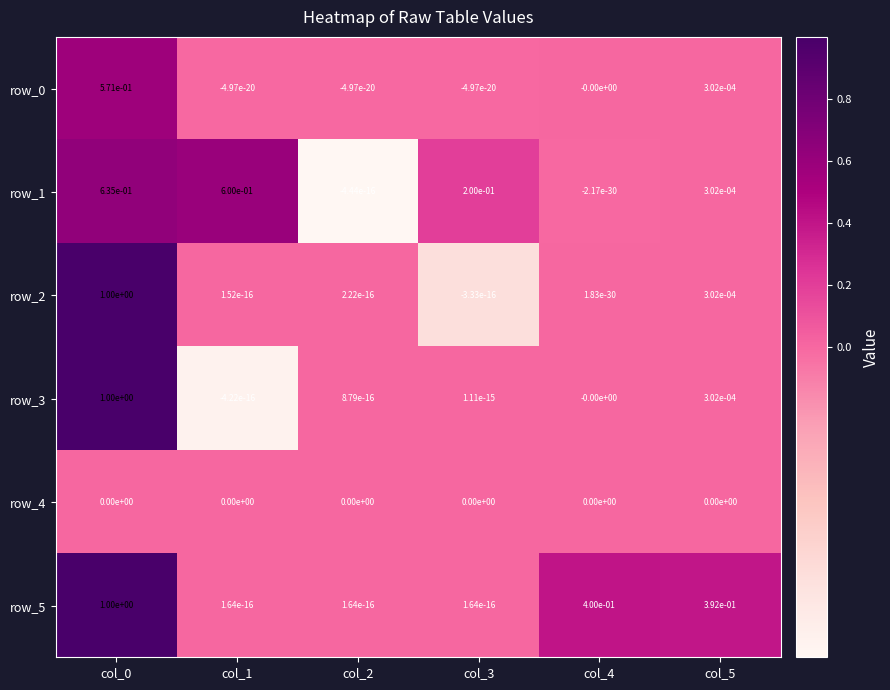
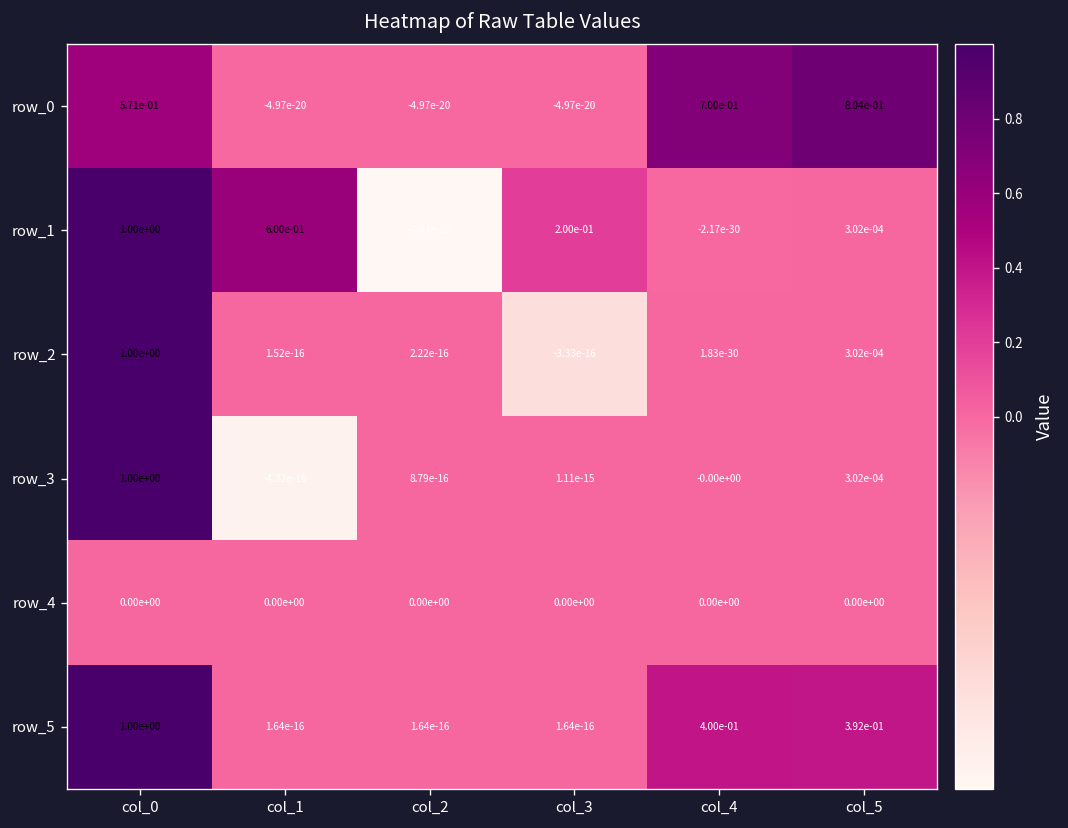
row_0, col_4: -0.00e+00 -> 7.00e-01
row_0, col_5: 3.02e-04 -> 8.04e-01
row_1, col_0: 6.35e-01 -> 1.00e+00
